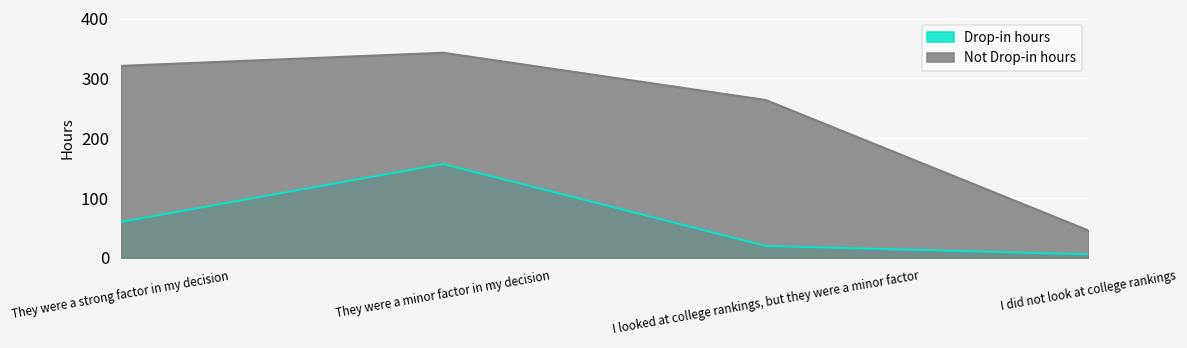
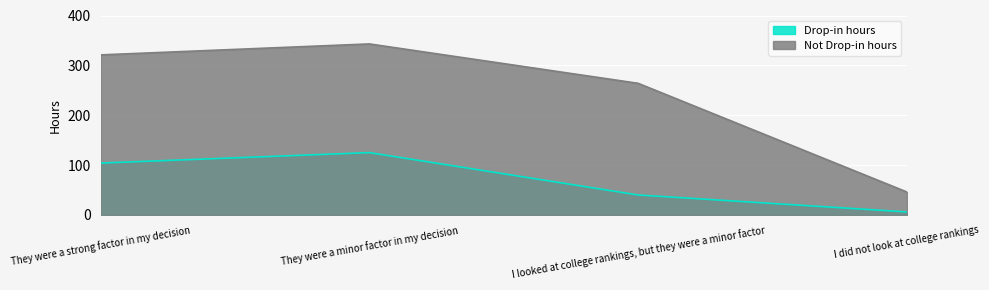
Drop-in hours, They were a strong factor in my decision: 60 -> 100
Drop-in hours, They were a minor factor in my decision: 160 -> 130
Drop-in hours, I looked at college rankings, but they were a minor factor: 20 -> 40
